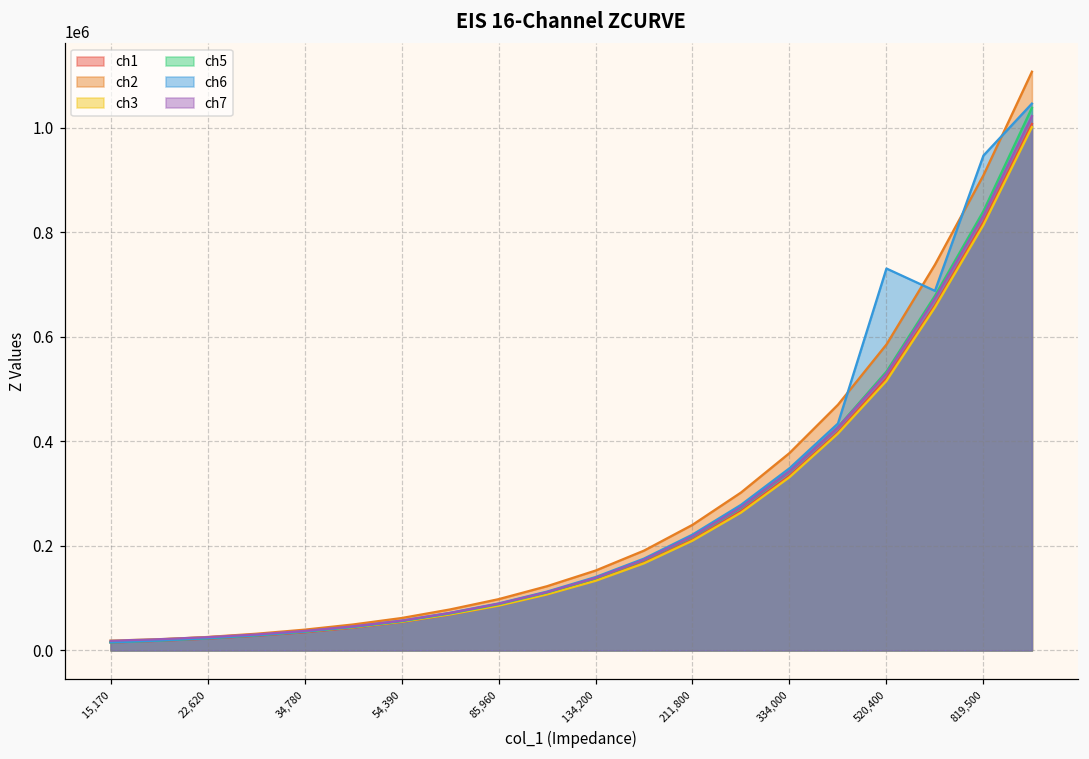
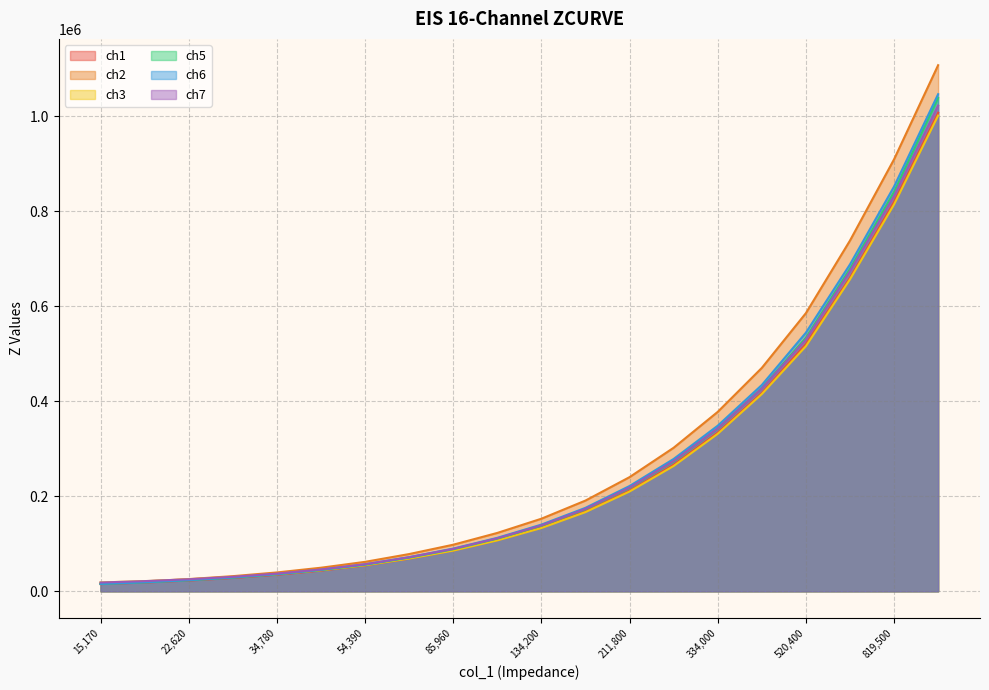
ch6, 520,400: 730000 -> 540000
ch6, 819,500: 950000 -> 850000
